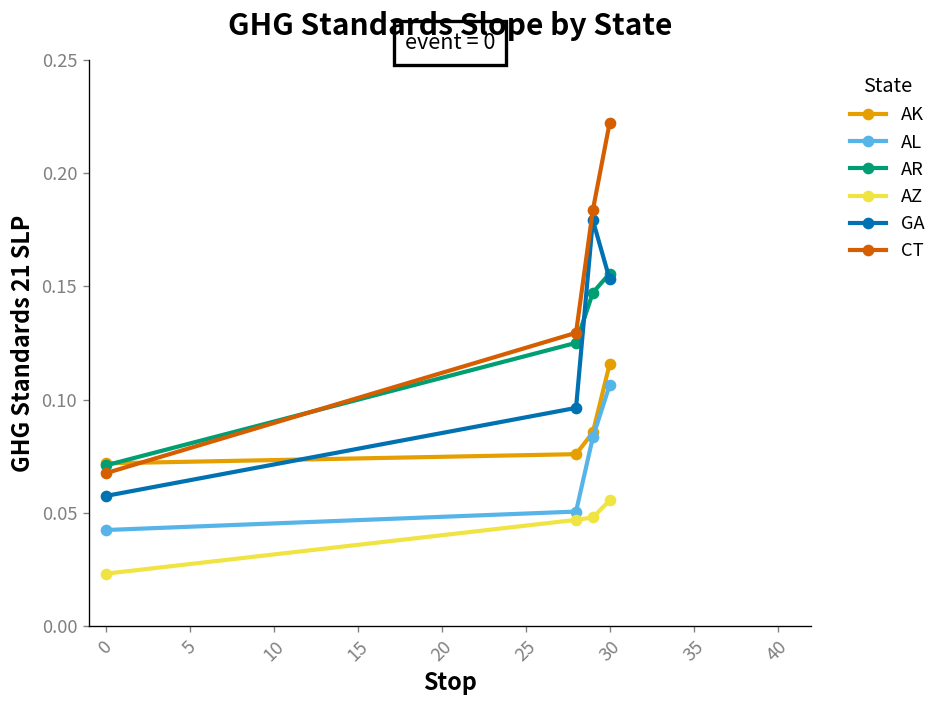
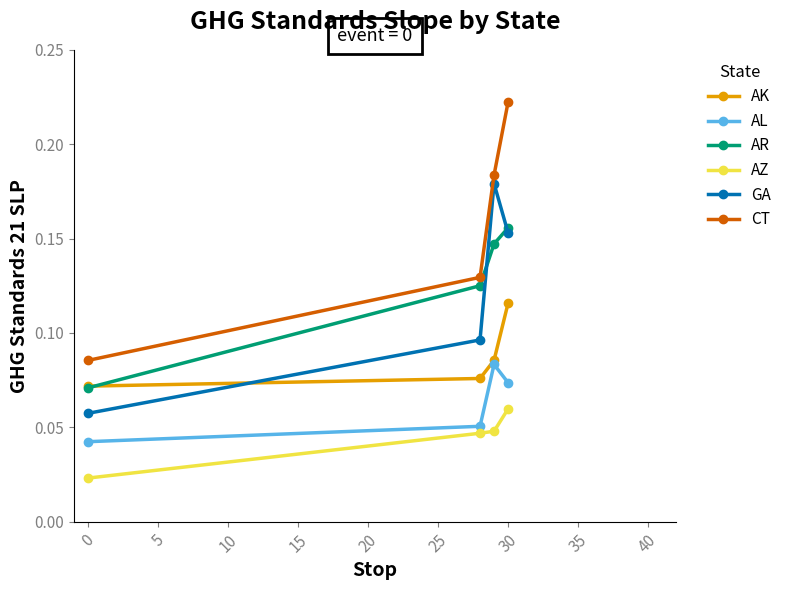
CT, 0: 0.067 -> 0.085
AL, 30: 0.106 -> 0.074
AZ, 30: 0.055 -> 0.060
